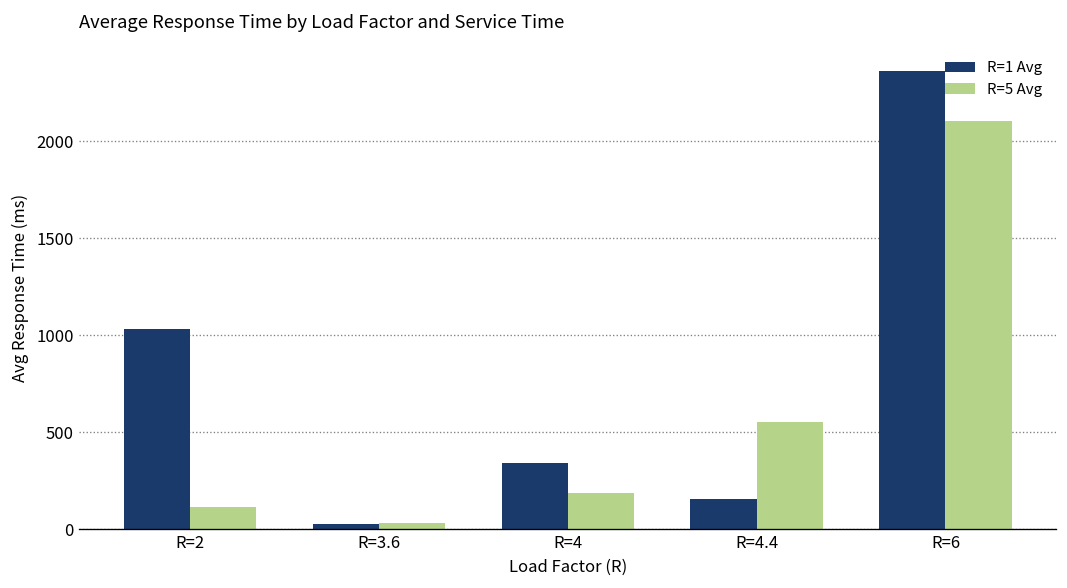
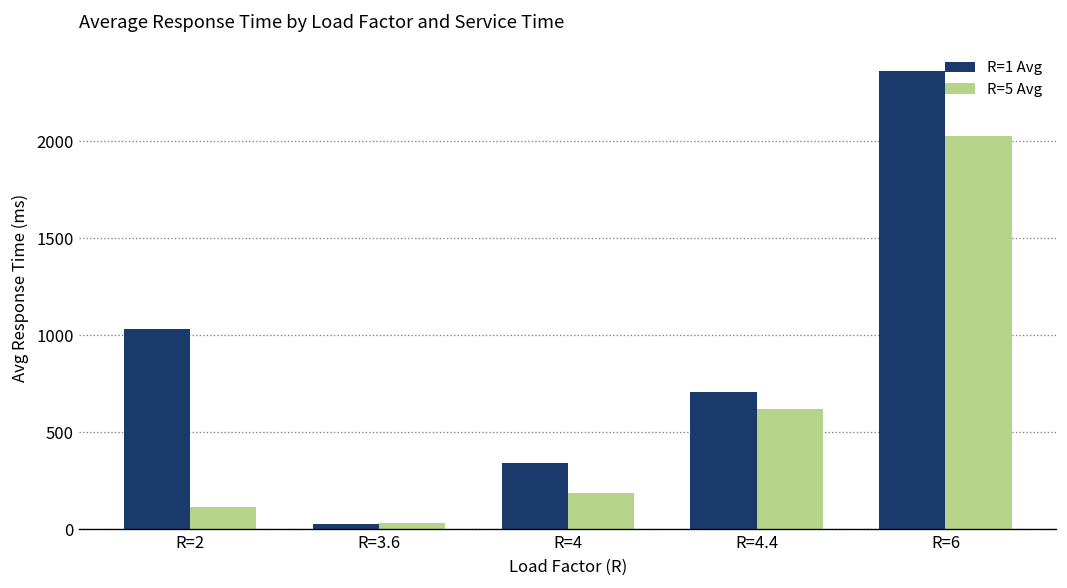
R=1 Avg, R=4.4: 150 -> 710
R=5 Avg, R=4.4: 550 -> 620
R=5 Avg, R=6: 2110 -> 2030
